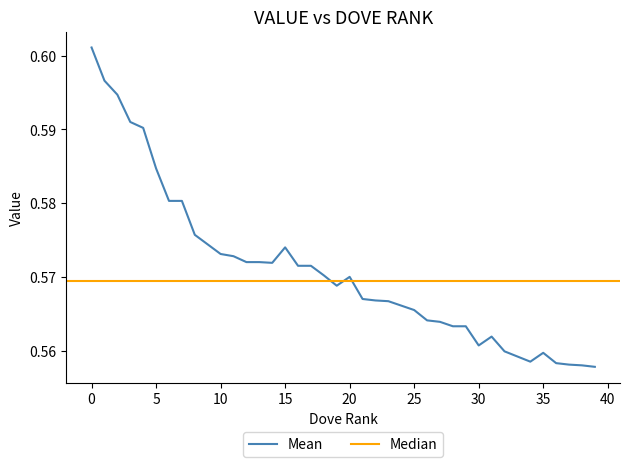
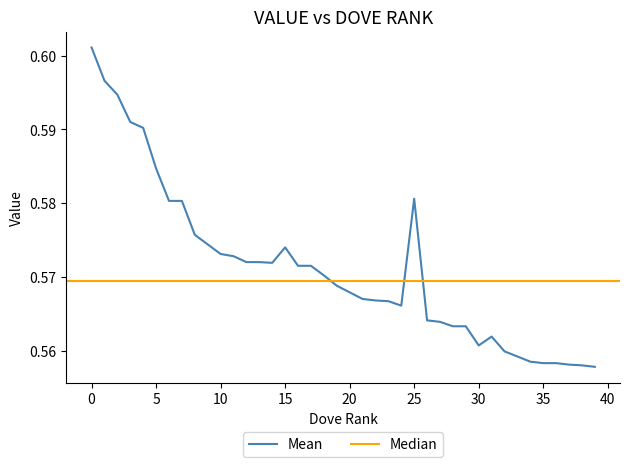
20: 0.570 -> 0.568
25: 0.566 -> 0.581
35: 0.560 -> 0.558
